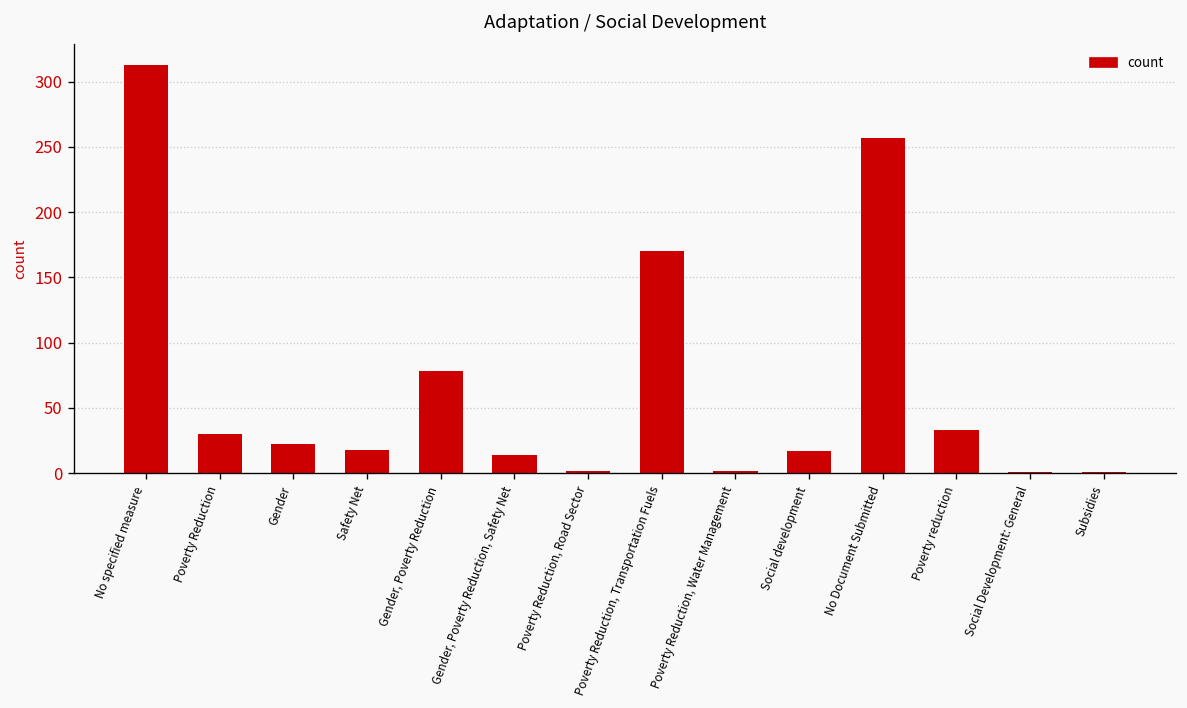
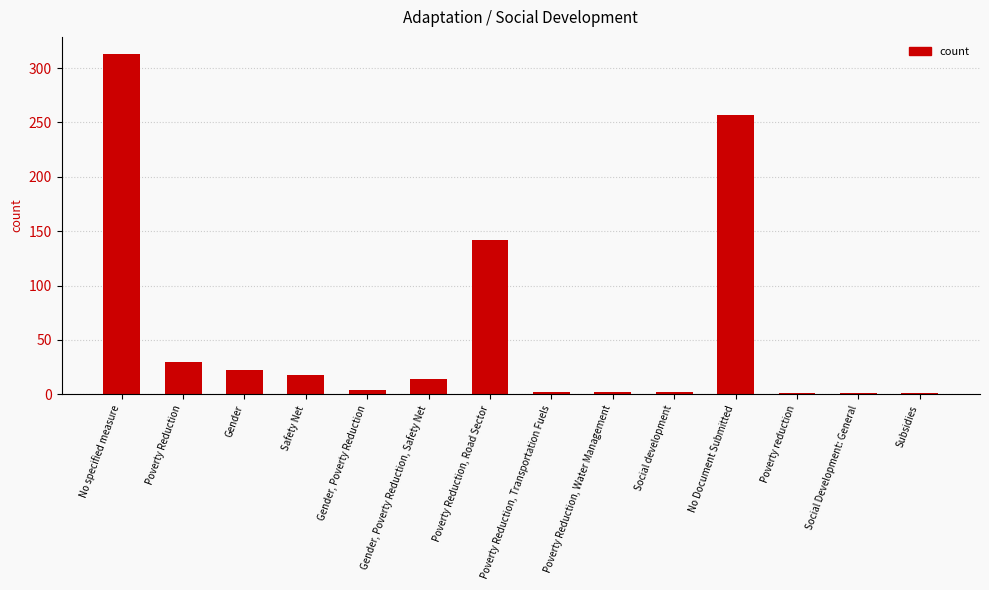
Gender, Poverty Reduction: 78 -> 4
Poverty Reduction, Road Sector: 2 -> 142
Poverty Reduction, Transportation Fuels: 170 -> 2
Social development: 17 -> 2
Poverty reduction: 33 -> 1
